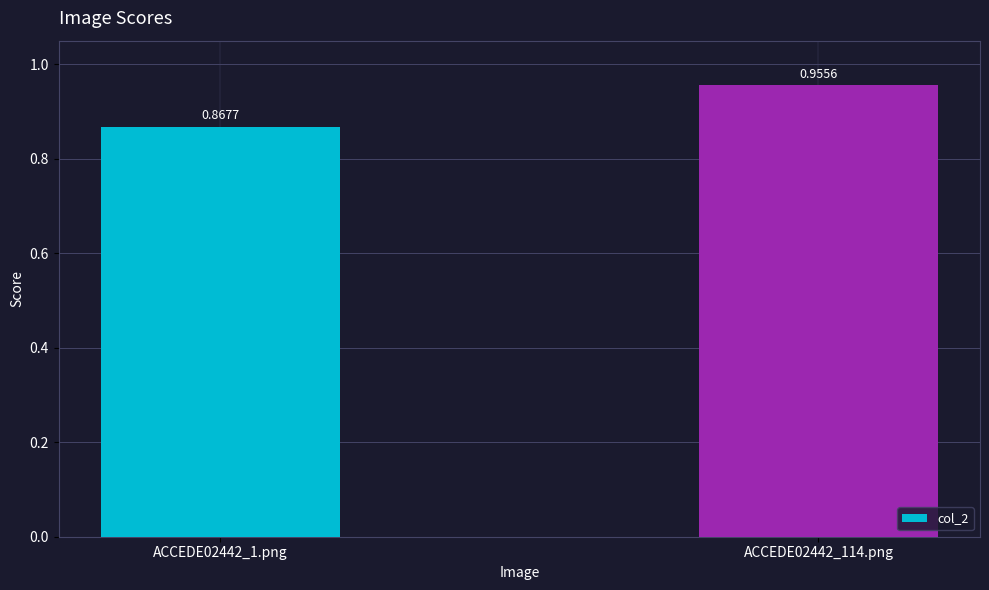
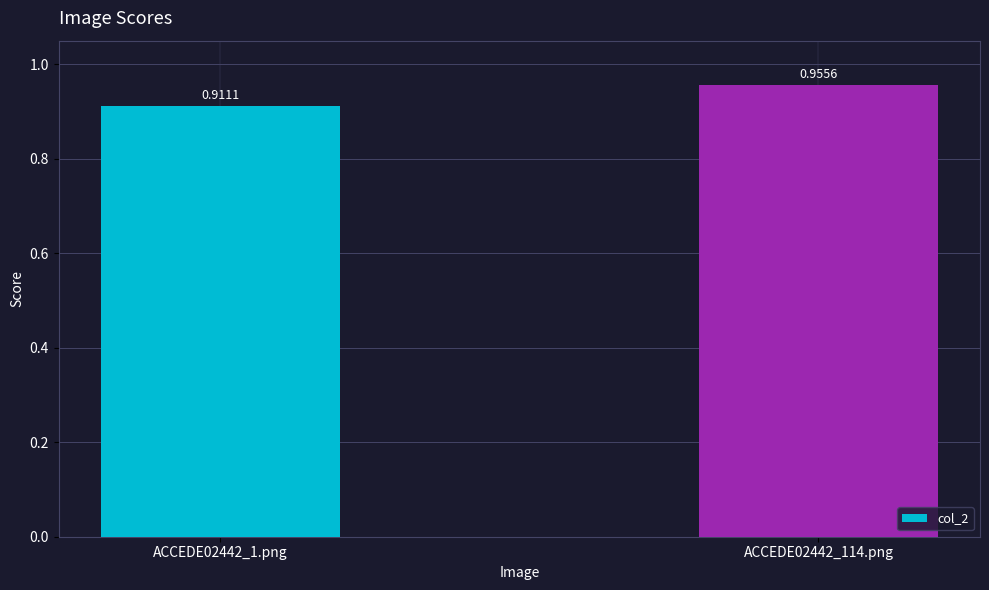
ACCEDE02442_1.png: 0.8677 -> 0.9111
